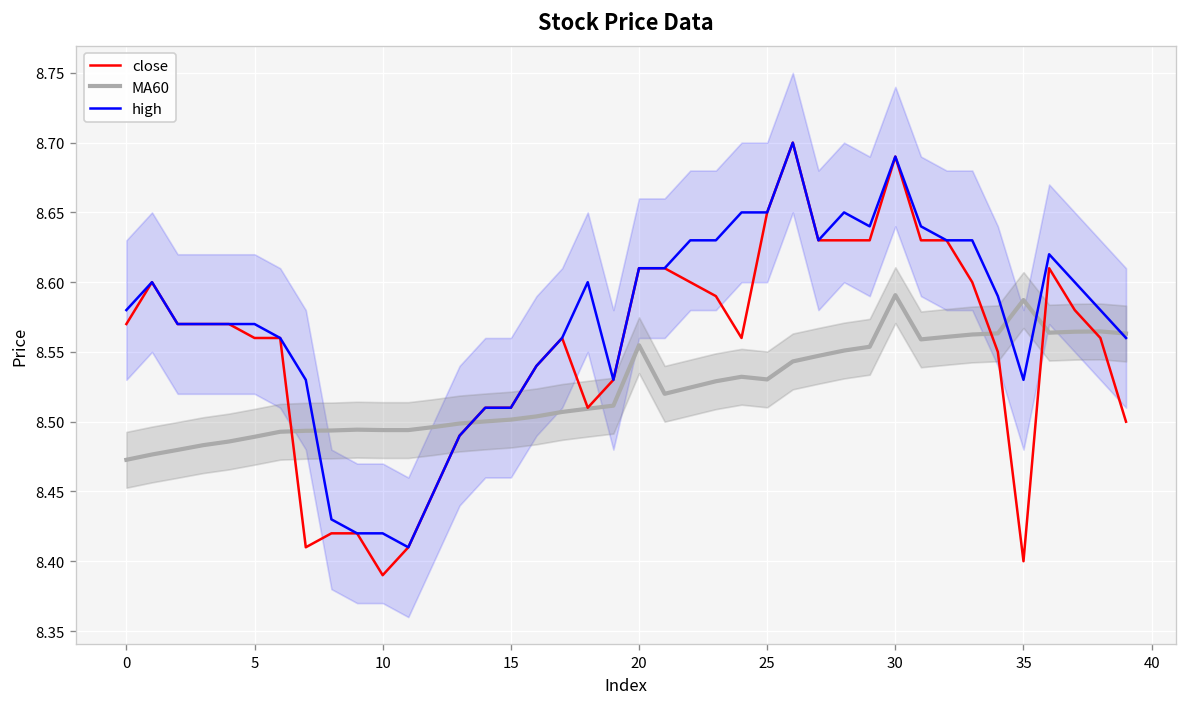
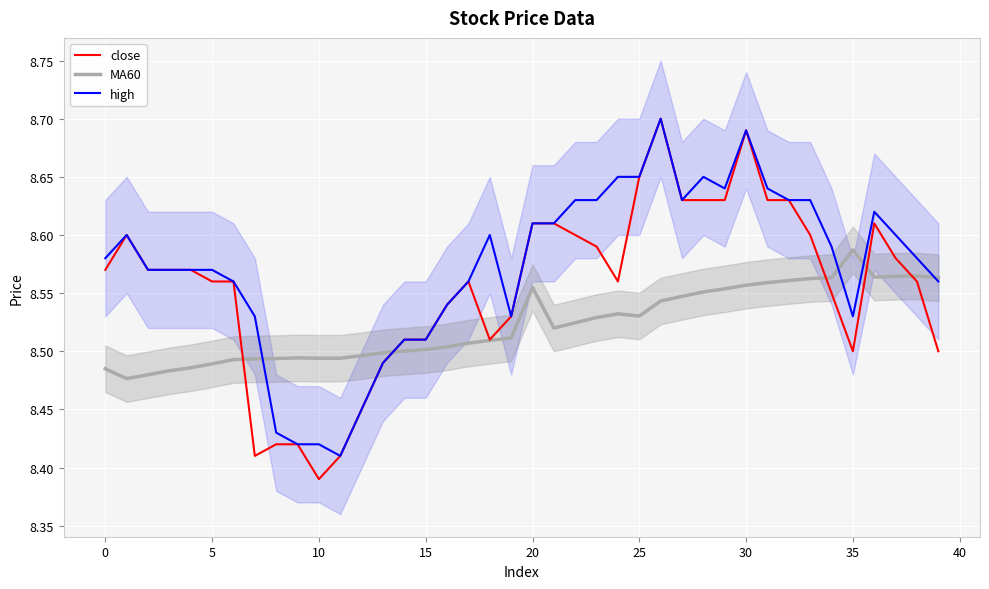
MA60, 0: 8.473 -> 8.485
MA60, 30: 8.591 -> 8.557
close, 35: 8.4 -> 8.5
